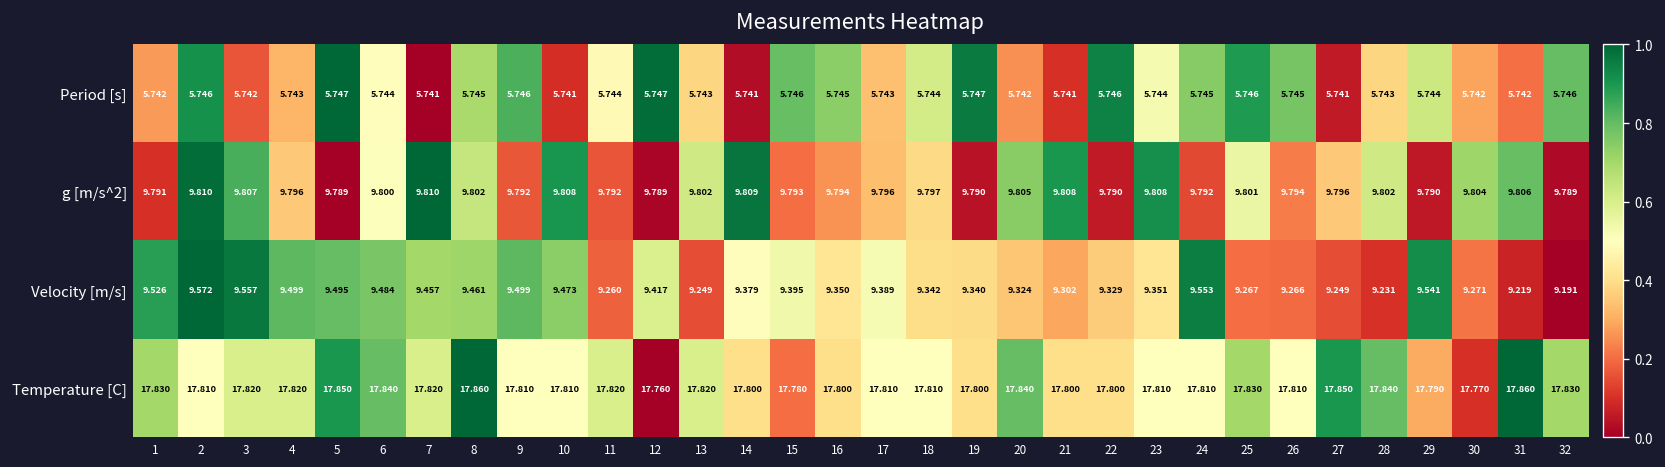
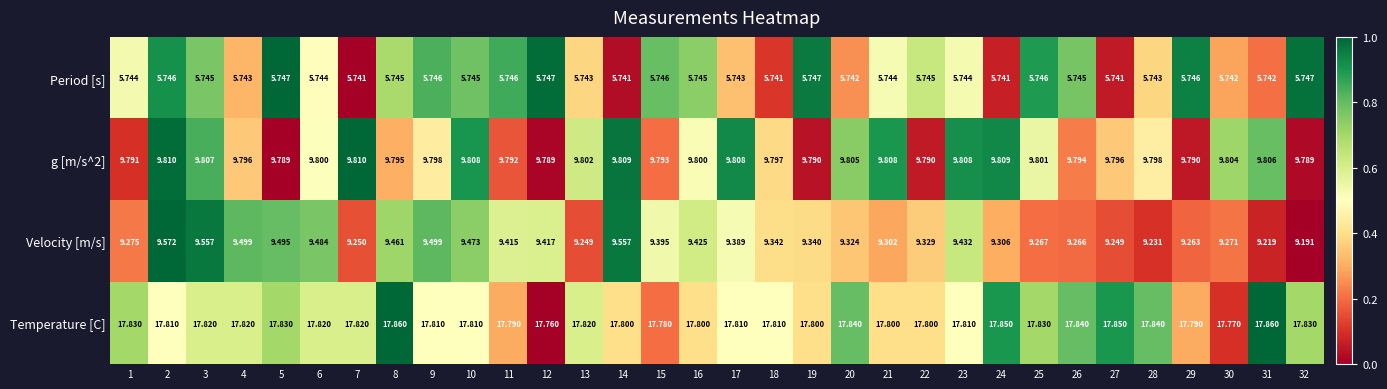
Period [s], 1: 5.742 -> 5.744
Period [s], 3: 5.742 -> 5.745
Period [s], 10: 5.741 -> 5.745
Period [s], 11: 5.744 -> 5.746
Period [s], 18: 5.744 -> 5.741
Period [s], 21: 5.741 -> 5.744
Period [s], 22: 5.746 -> 5.745
Period [s], 24: 5.745 -> 5.741
Period [s], 29: 5.744 -> 5.746
Period [s], 32: 5.746 -> 5.747
g [m/s^2], 8: 9.802 -> 9.795
g [m/s^2], 9: 9.792 -> 9.798
g [m/s^2], 16: 9.794 -> 9.800
g [m/s^2], 17: 9.796 -> 9.808
g [m/s^2], 24: 9.792 -> 9.809
g [m/s^2], 28: 9.802 -> 9.798
Velocity [m/s], 1: 9.526 -> 9.275
Velocity [m/s], 7: 9.457 -> 9.250
Velocity [m/s], 11: 9.260 -> 9.415
Velocity [m/s], 14: 9.379 -> 9.557
Velocity [m/s], 16: 9.350 -> 9.425
Velocity [m/s], 23: 9.351 -> 9.432
Velocity [m/s], 24: 9.553 -> 9.306
Velocity [m/s], 29: 9.541 -> 9.263
Temperature [C], 5: 17.850 -> 17.830
Temperature [C], 6: 17.840 -> 17.820
Temperature [C], 11: 17.820 -> 17.790
Temperature [C], 24: 17.810 -> 17.850
Temperature [C], 26: 17.810 -> 17.840
